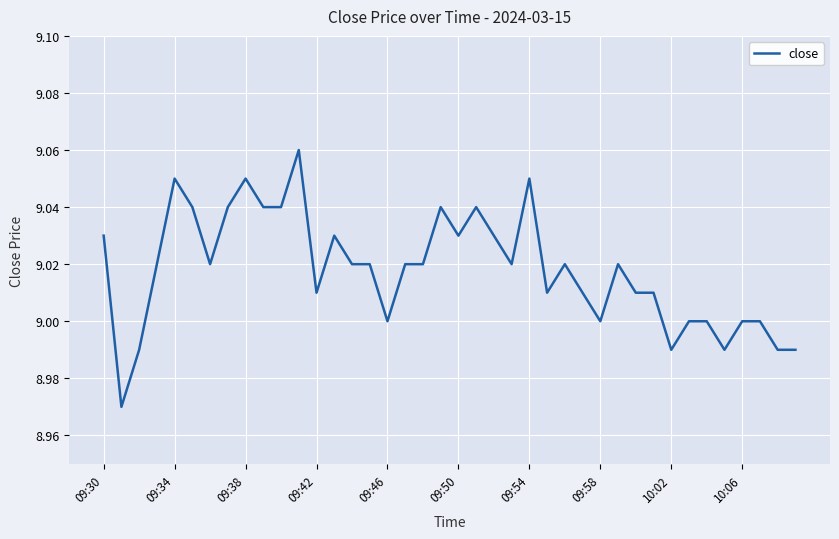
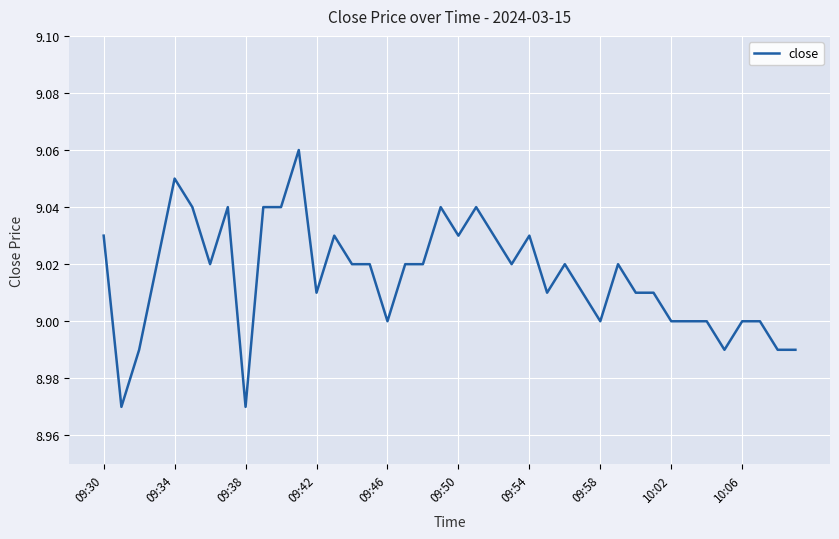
09:38: 9.05 -> 8.97
09:54: 9.05 -> 9.03
10:02: 8.99 -> 9.00
